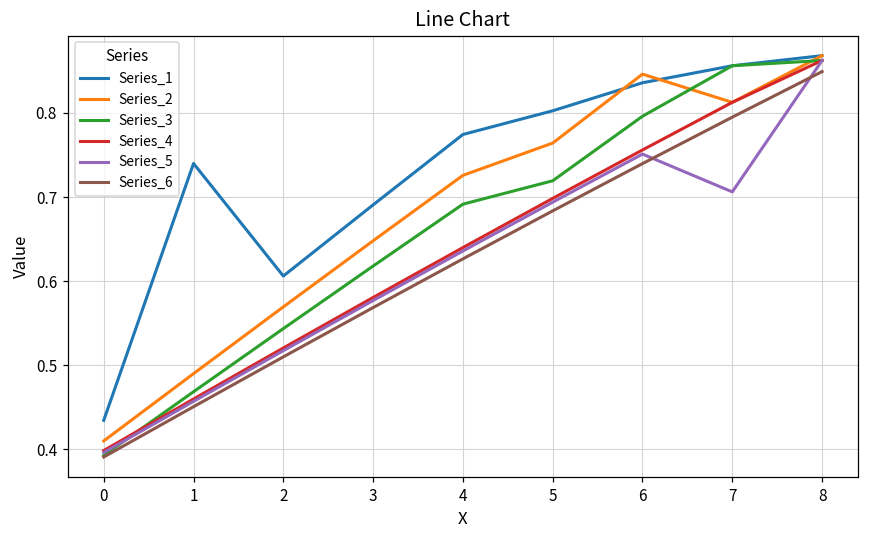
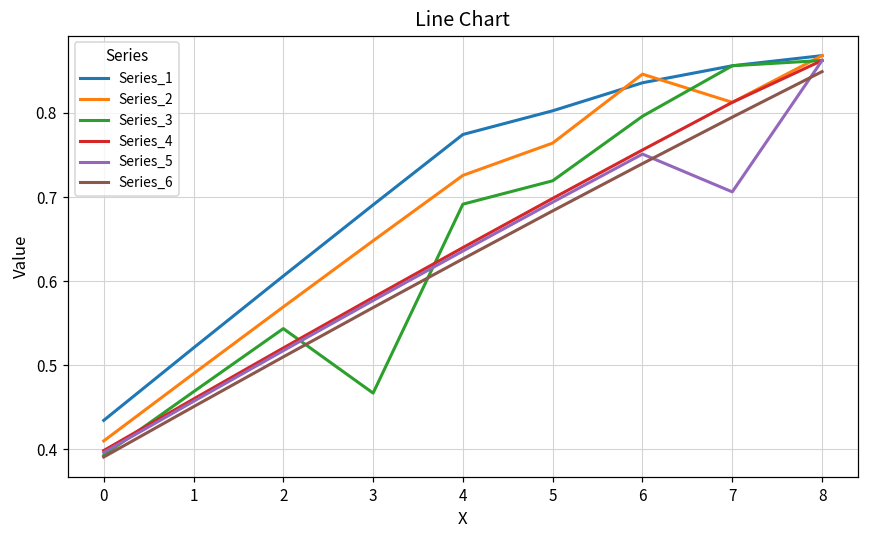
Series_1, 1: 0.74 -> 0.52
Series_3, 3: 0.62 -> 0.47
